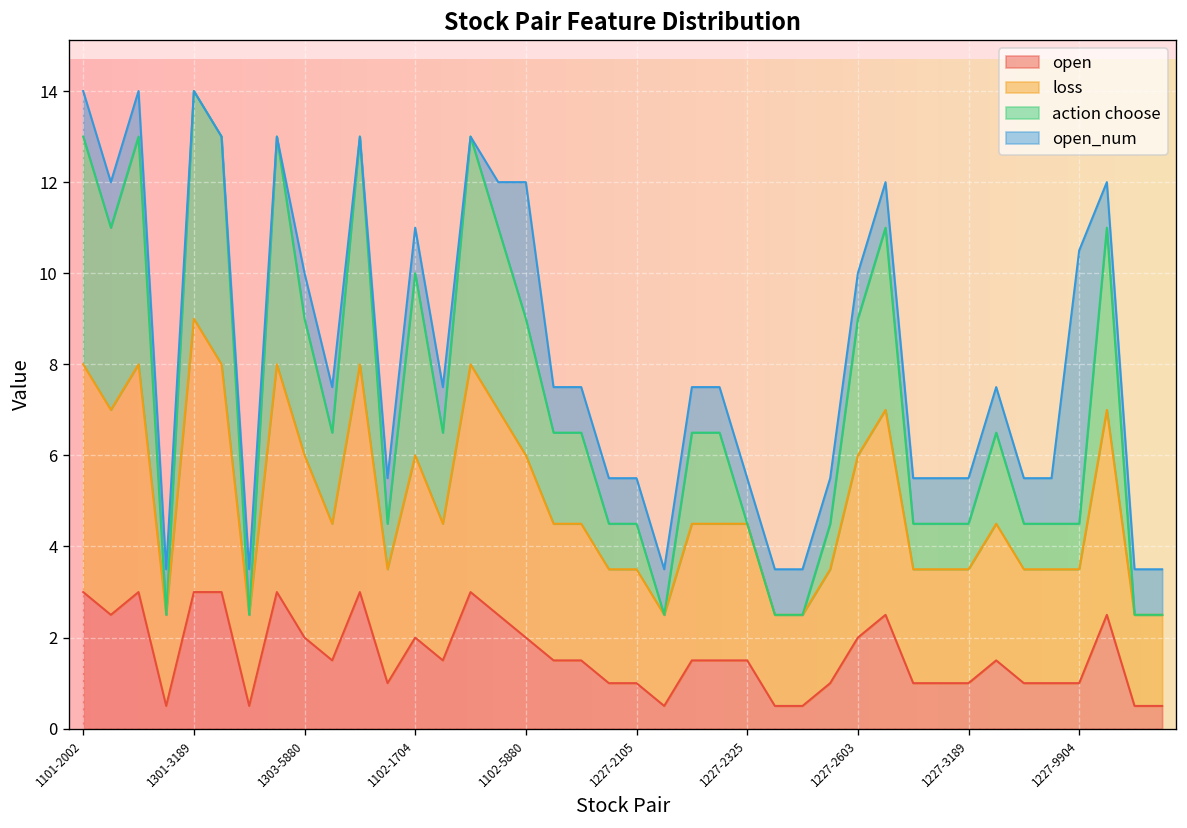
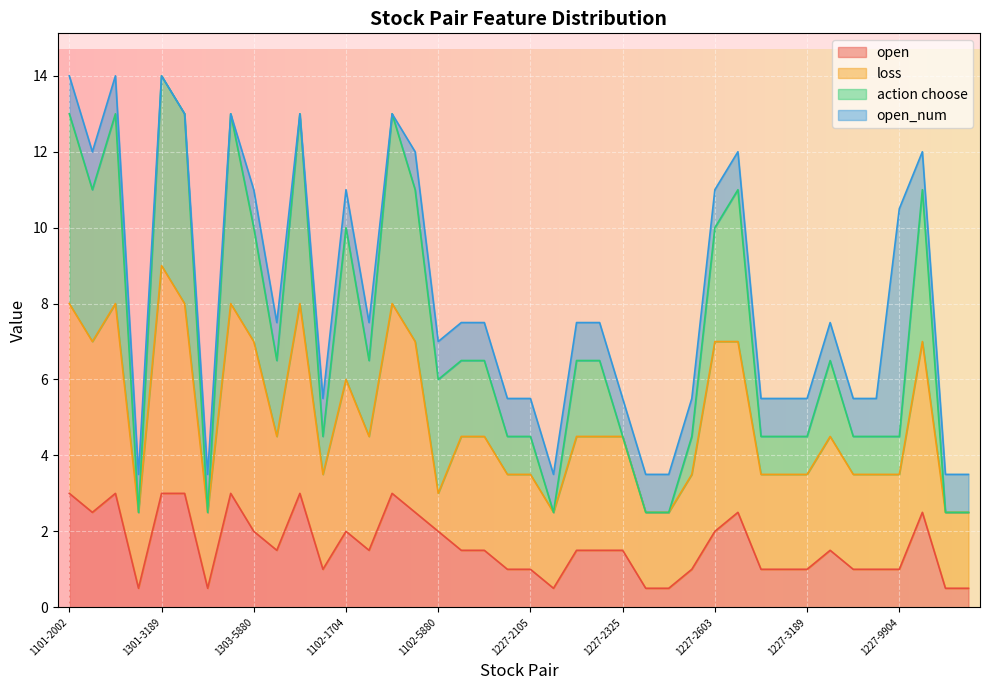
loss, 1303-5880: 4 -> 5
loss, 1102-5880: 4 -> 1
open_num, 1102-5880: 3 -> 1
loss, 1227-2603: 4 -> 5
